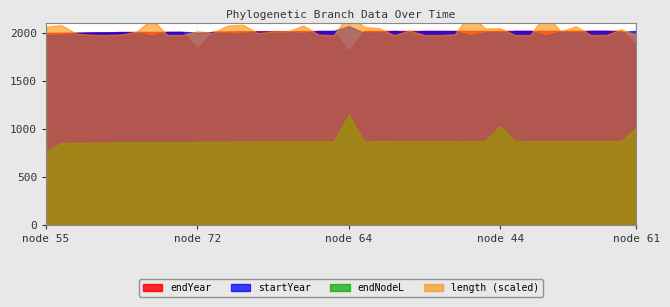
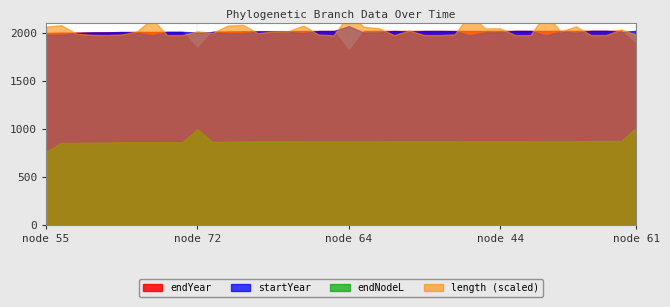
endNodeL, node 72: 900 -> 1000
endNodeL, node 64: 1100 -> 900
endNodeL, node 44: 1000 -> 900
